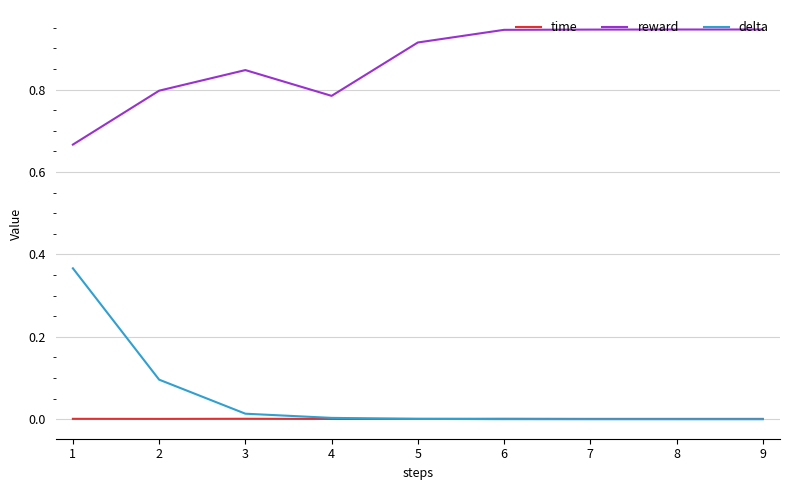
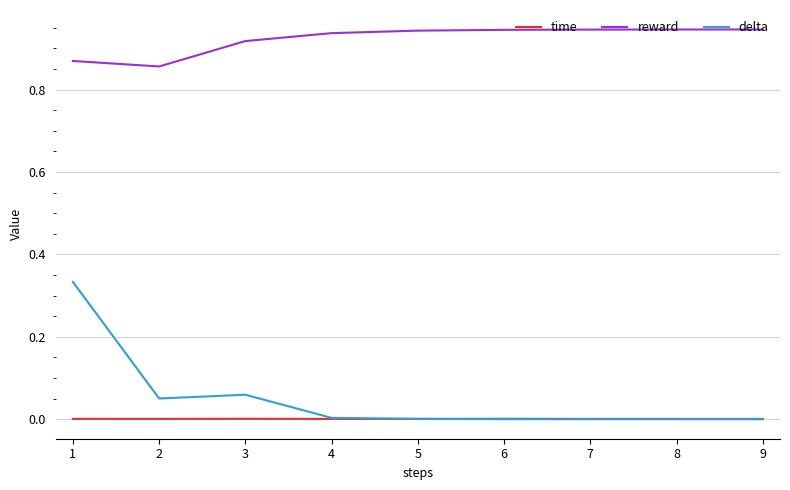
reward, 1: 0.67 -> 0.87
delta, 1: 0.37 -> 0.33
reward, 2: 0.80 -> 0.86
delta, 2: 0.10 -> 0.05
reward, 3: 0.85 -> 0.92
delta, 3: 0.01 -> 0.06
reward, 4: 0.78 -> 0.94
reward, 5: 0.91 -> 0.94
